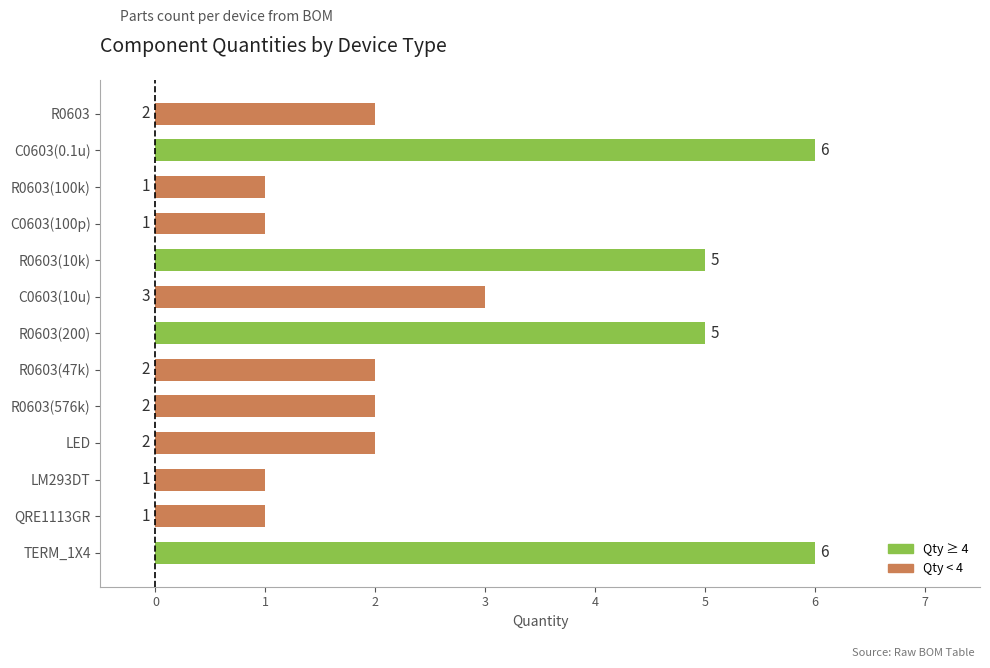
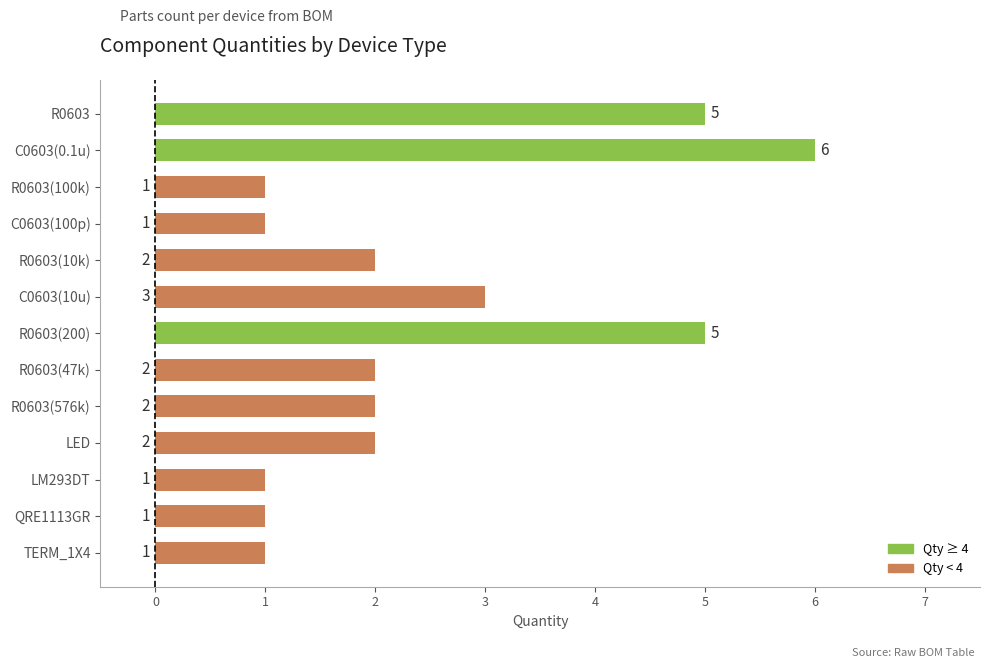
R0603: 2 -> 5
R0603(10k): 5 -> 2
TERM_1X4: 6 -> 1
